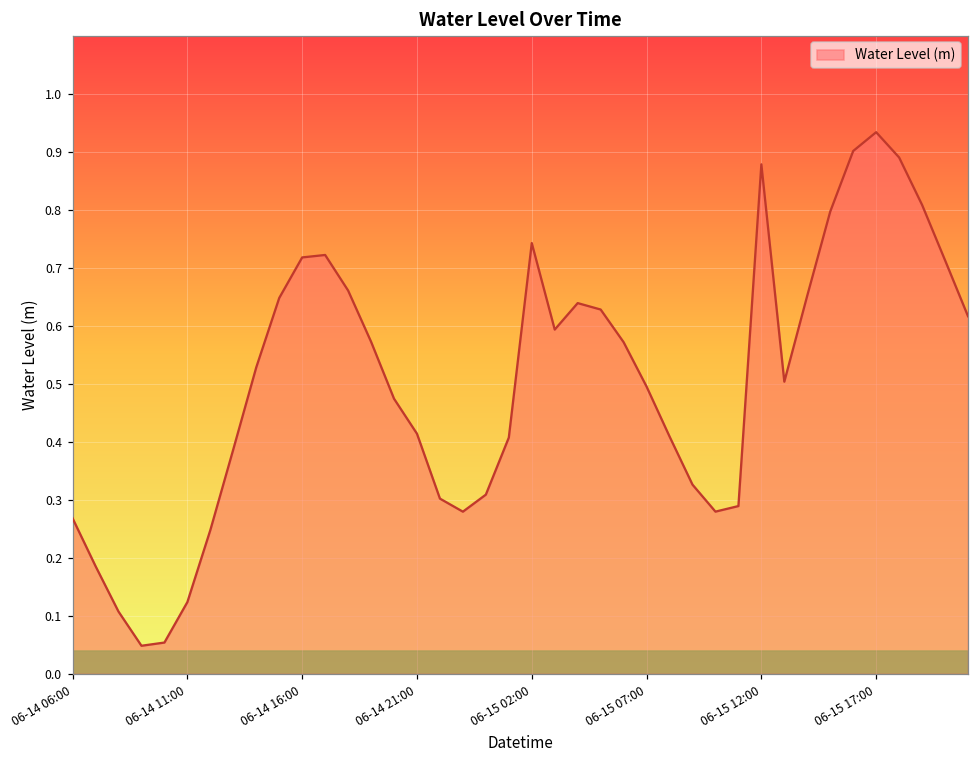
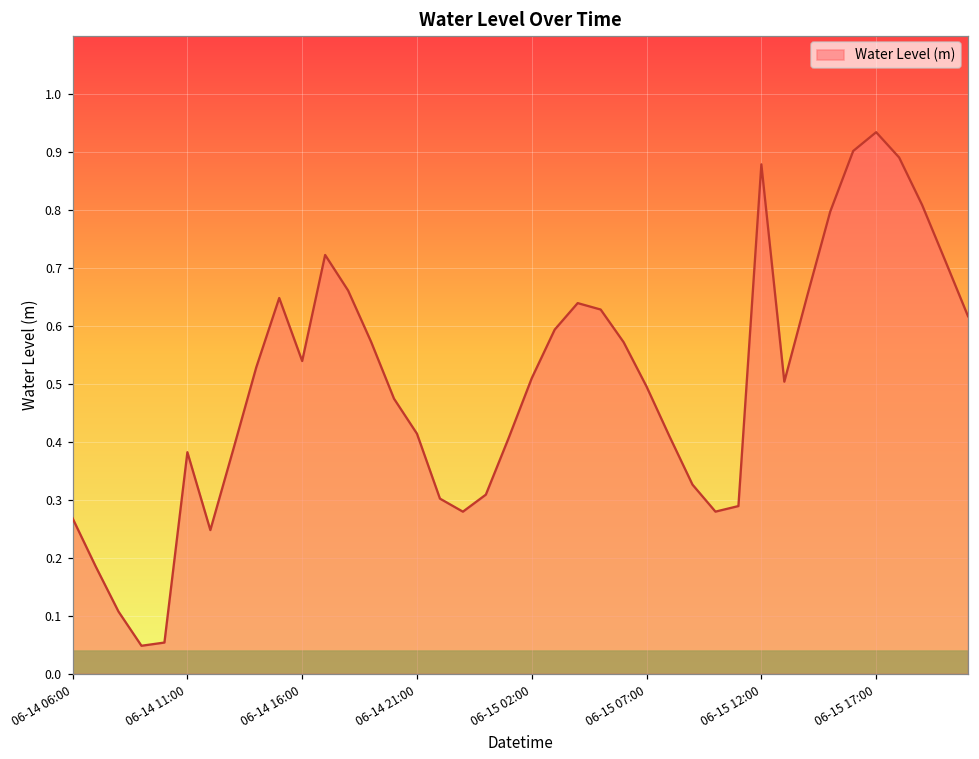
06-14 11:00: 0.12 -> 0.38
06-14 16:00: 0.72 -> 0.54
06-15 02:00: 0.74 -> 0.51
